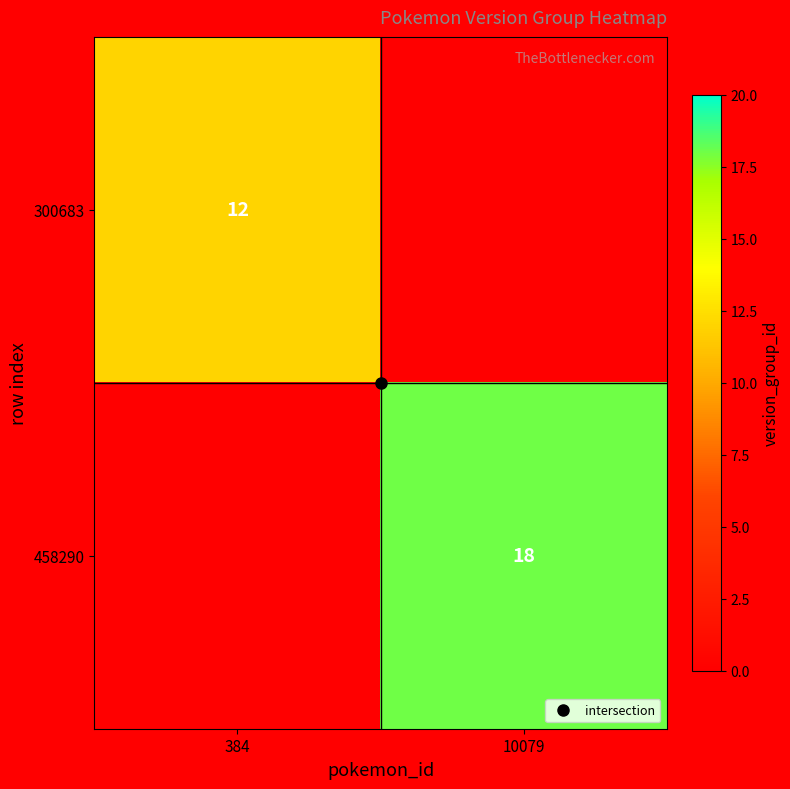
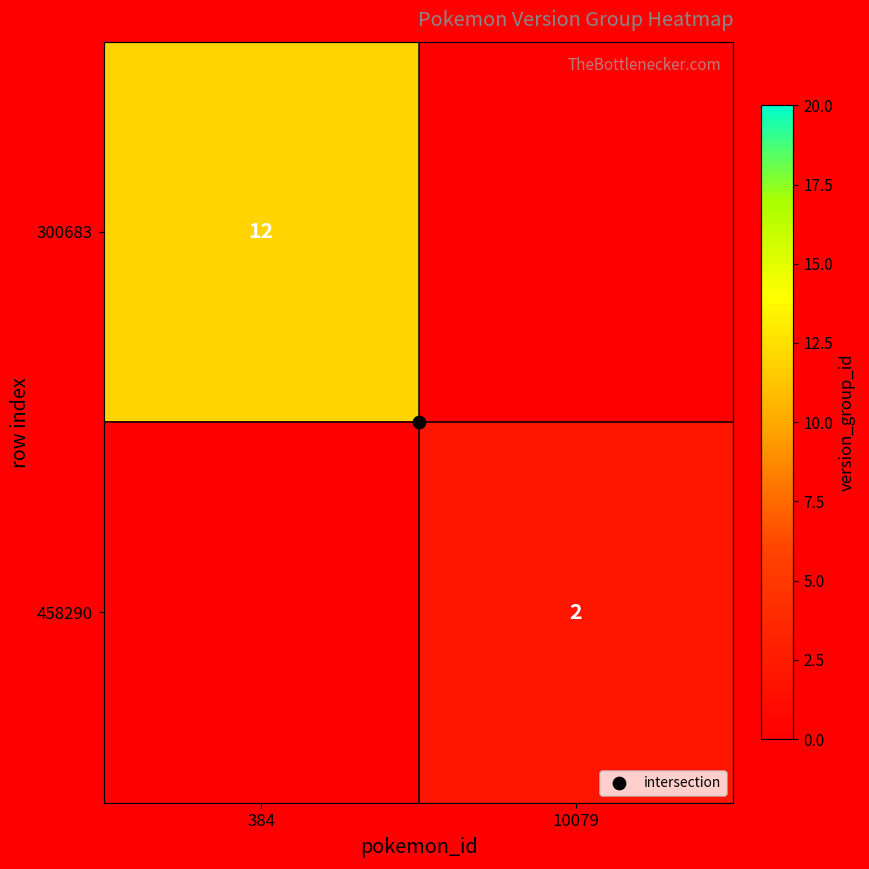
458290, 10079: 18 -> 2
